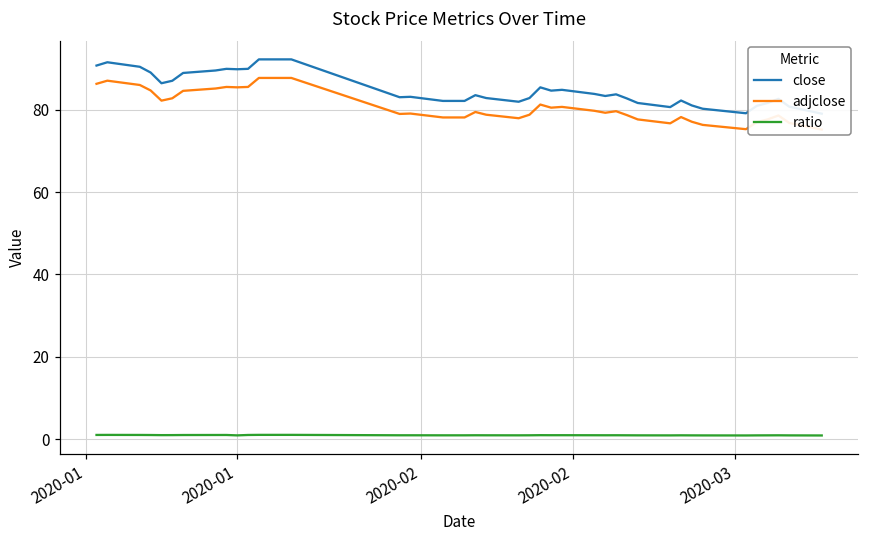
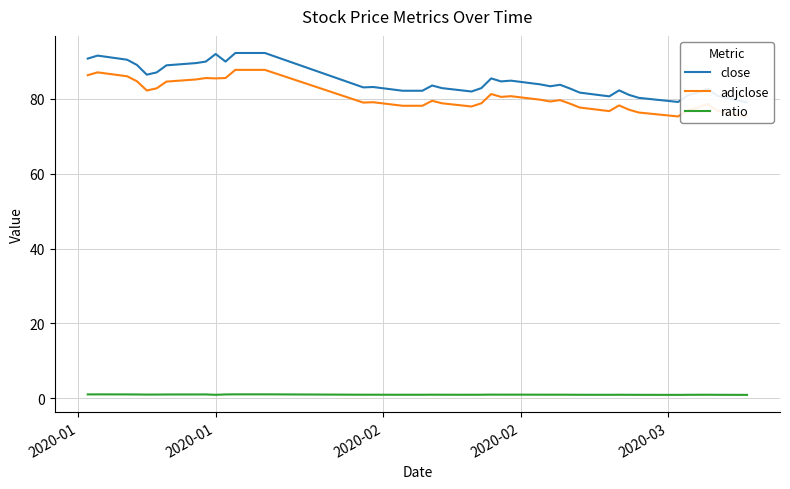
close, 2020-01: 90 -> 92
